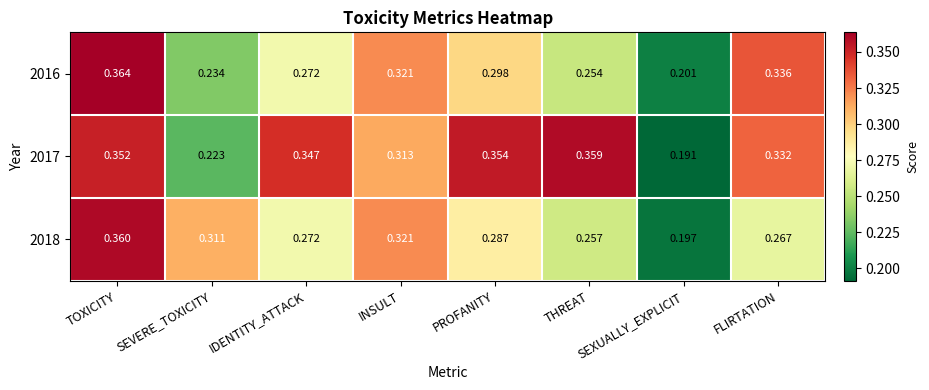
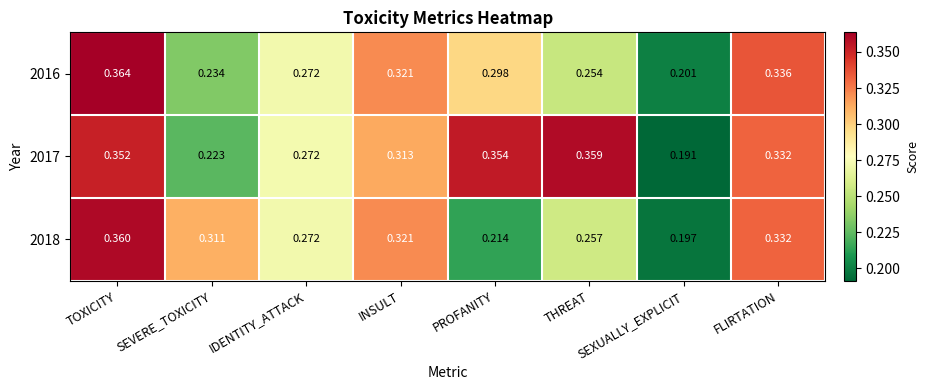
2017, IDENTITY_ATTACK: 0.347 -> 0.272
2018, PROFANITY: 0.287 -> 0.214
2018, FLIRTATION: 0.267 -> 0.332
